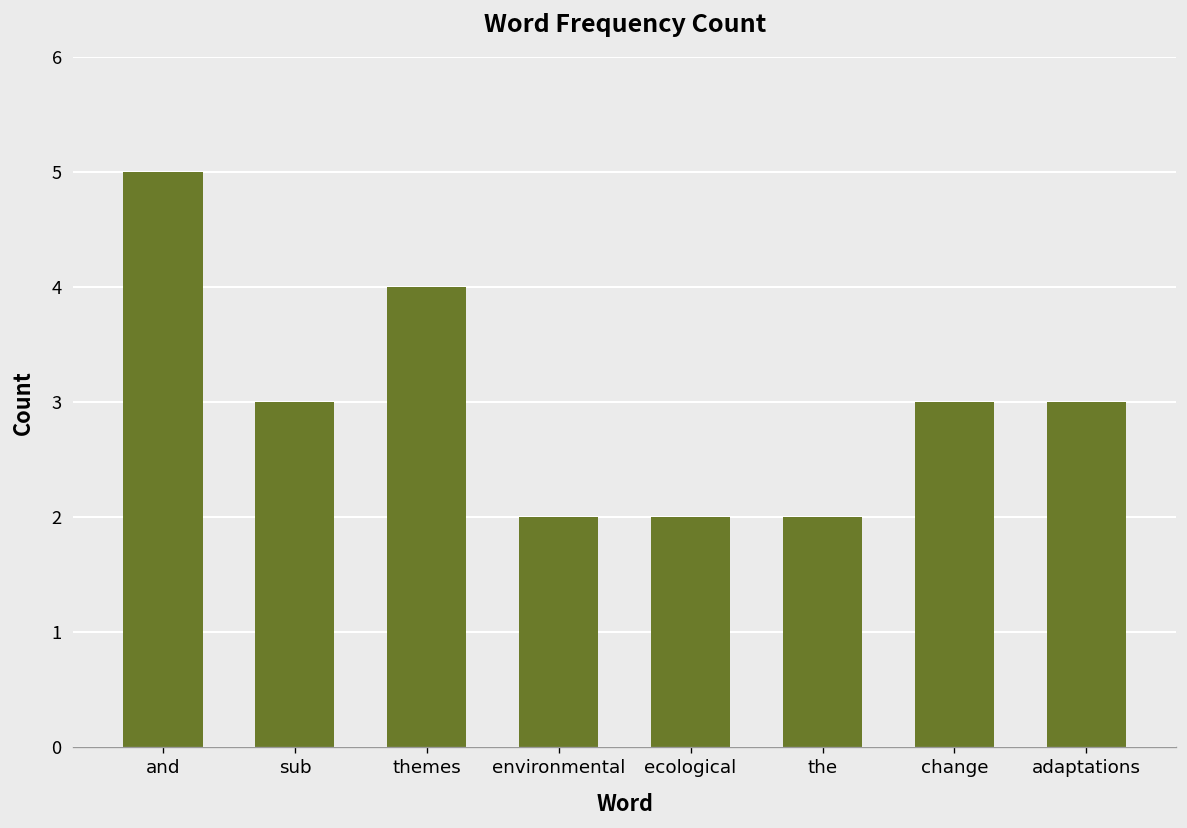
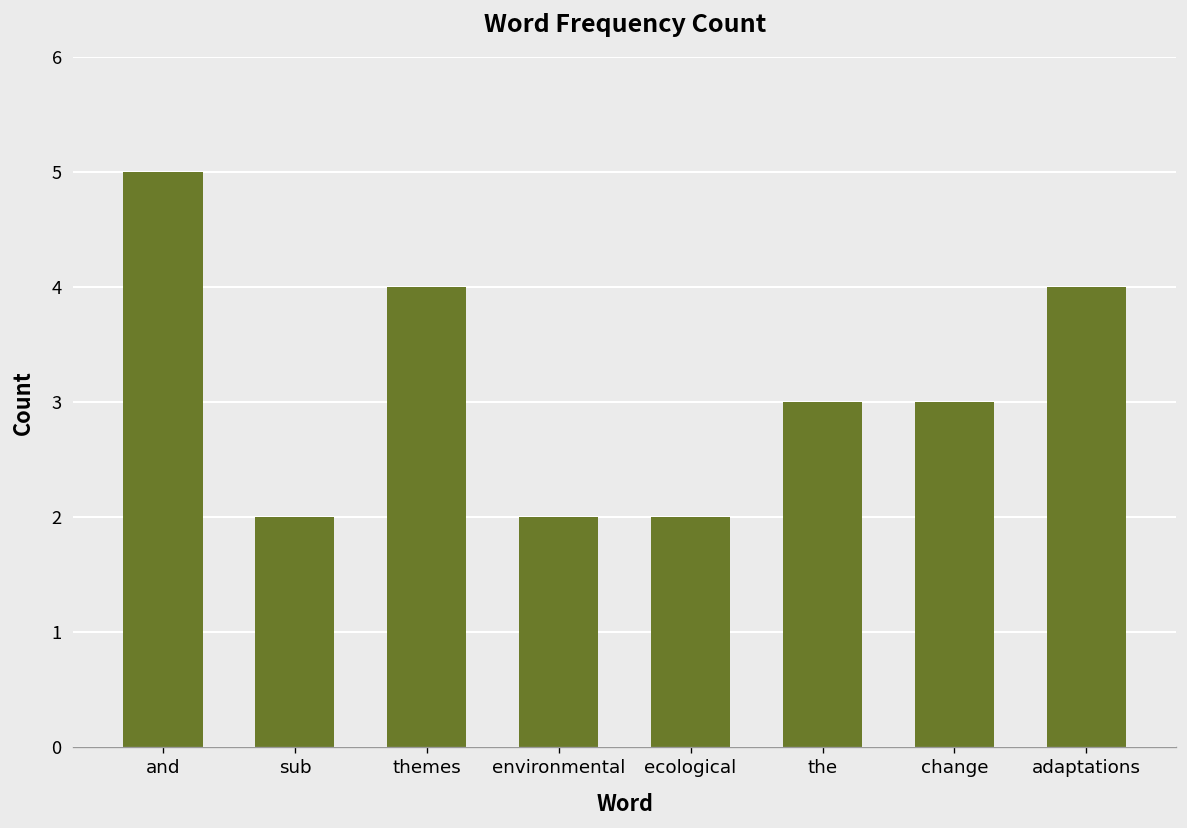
sub: 3 -> 2
the: 2 -> 3
adaptations: 3 -> 4
